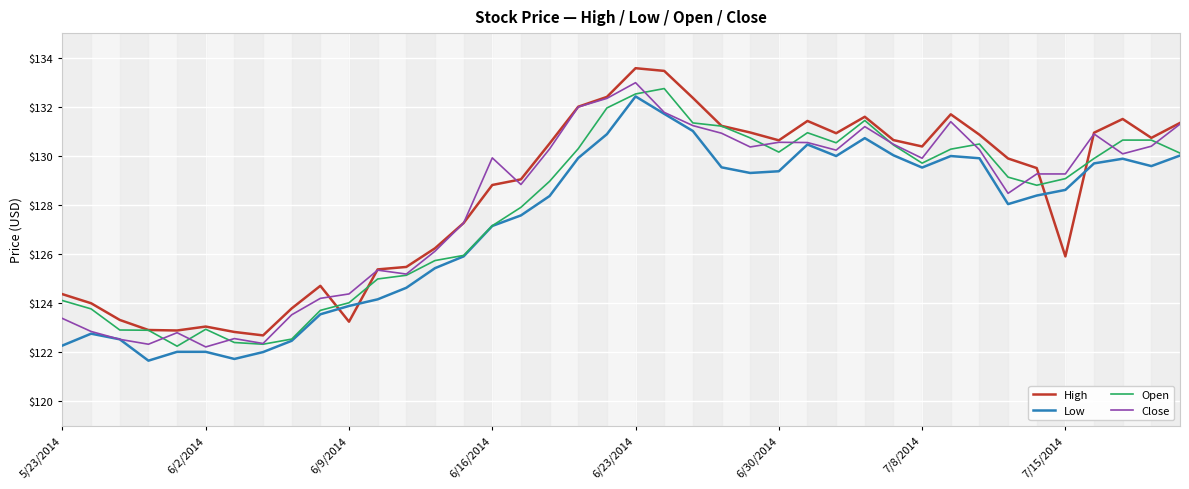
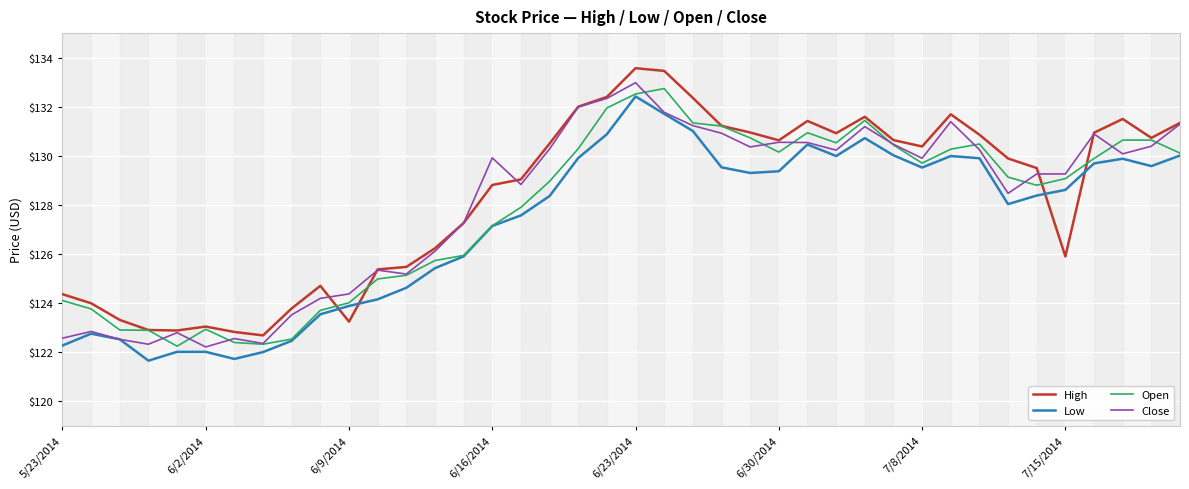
Close, 5/23/2014: $123.4 -> $122.6
